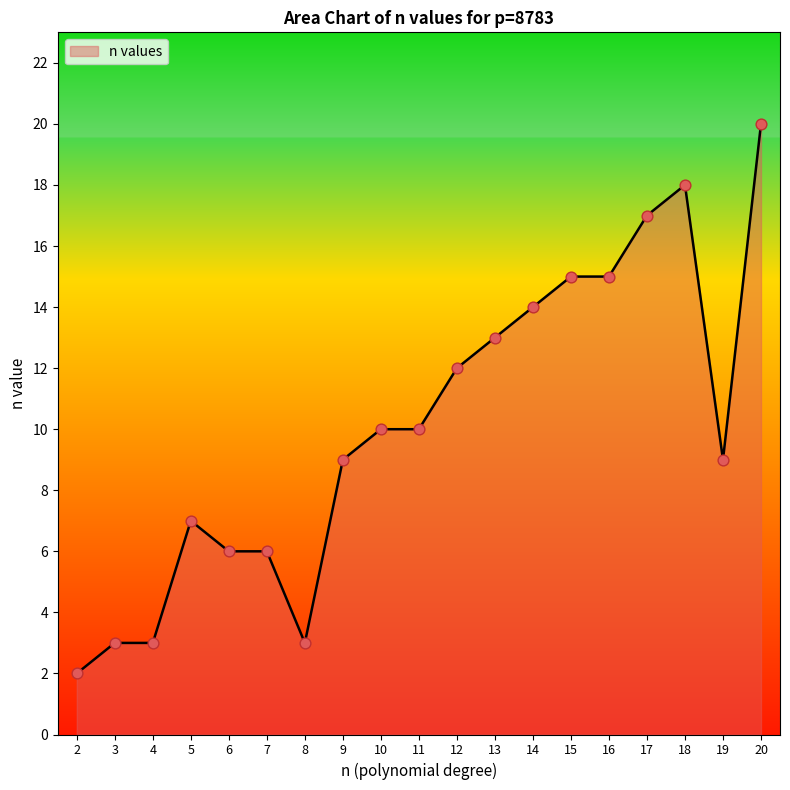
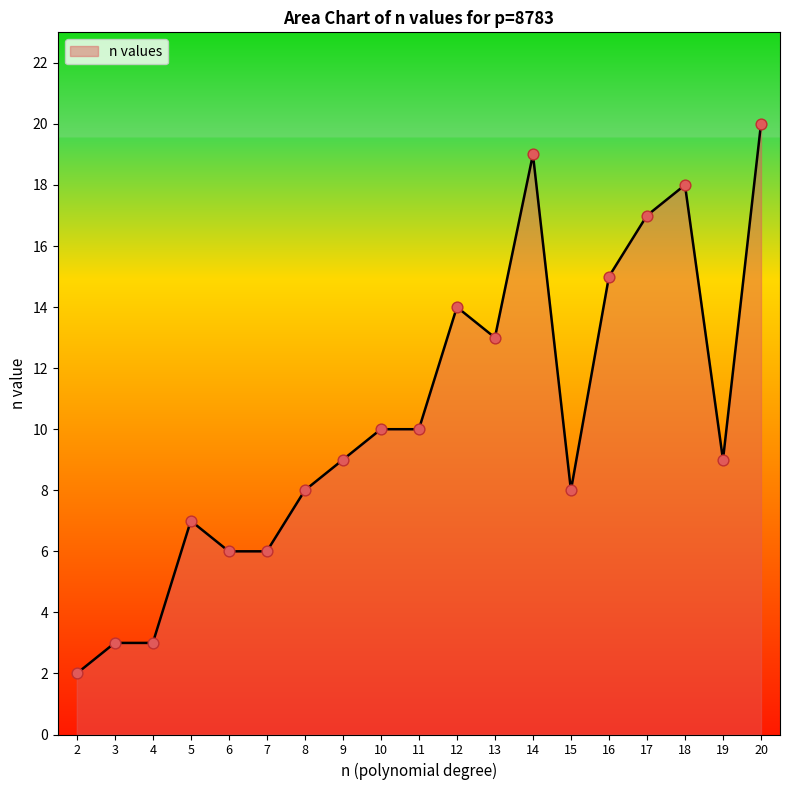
8: 3 -> 8
12: 12 -> 14
14: 14 -> 19
15: 15 -> 8
